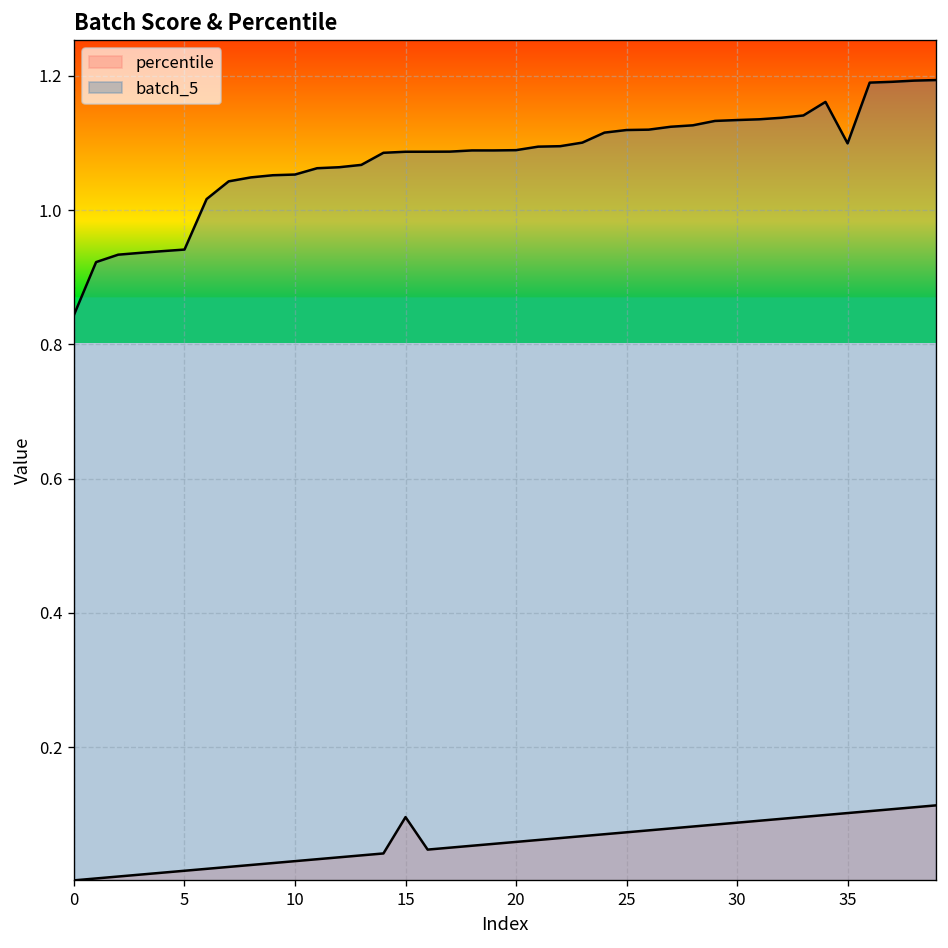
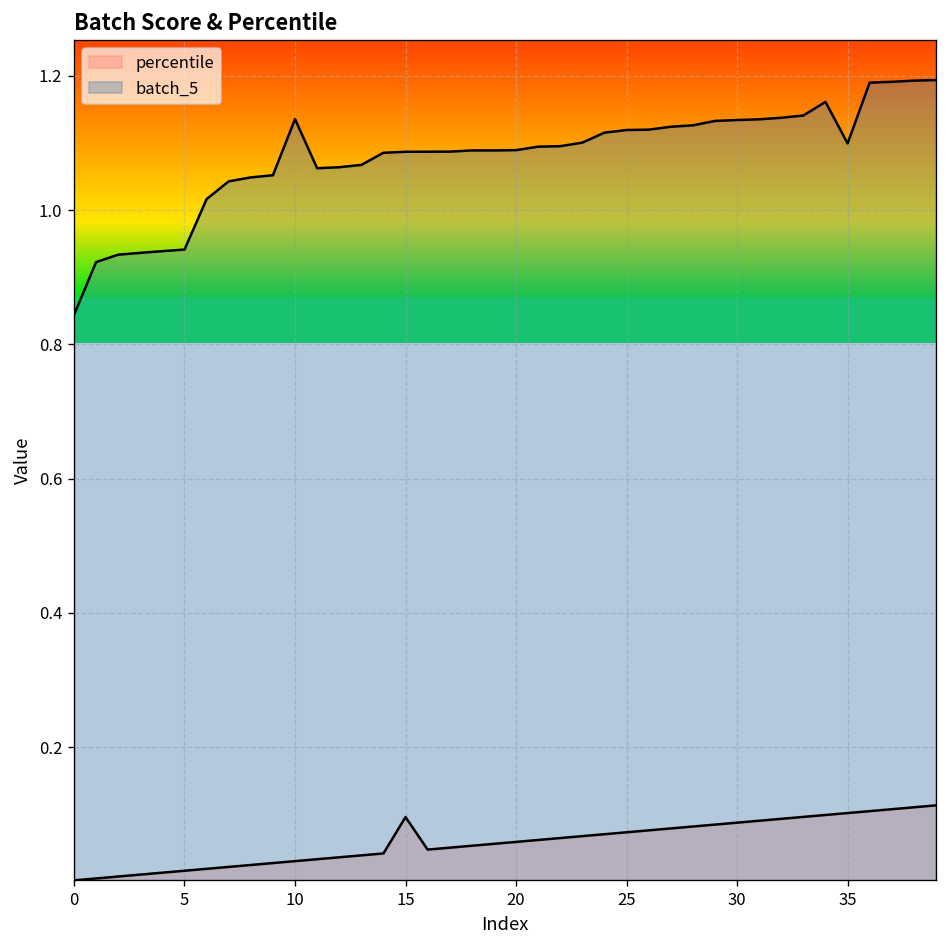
batch_5, 10: 1.05 -> 1.14
